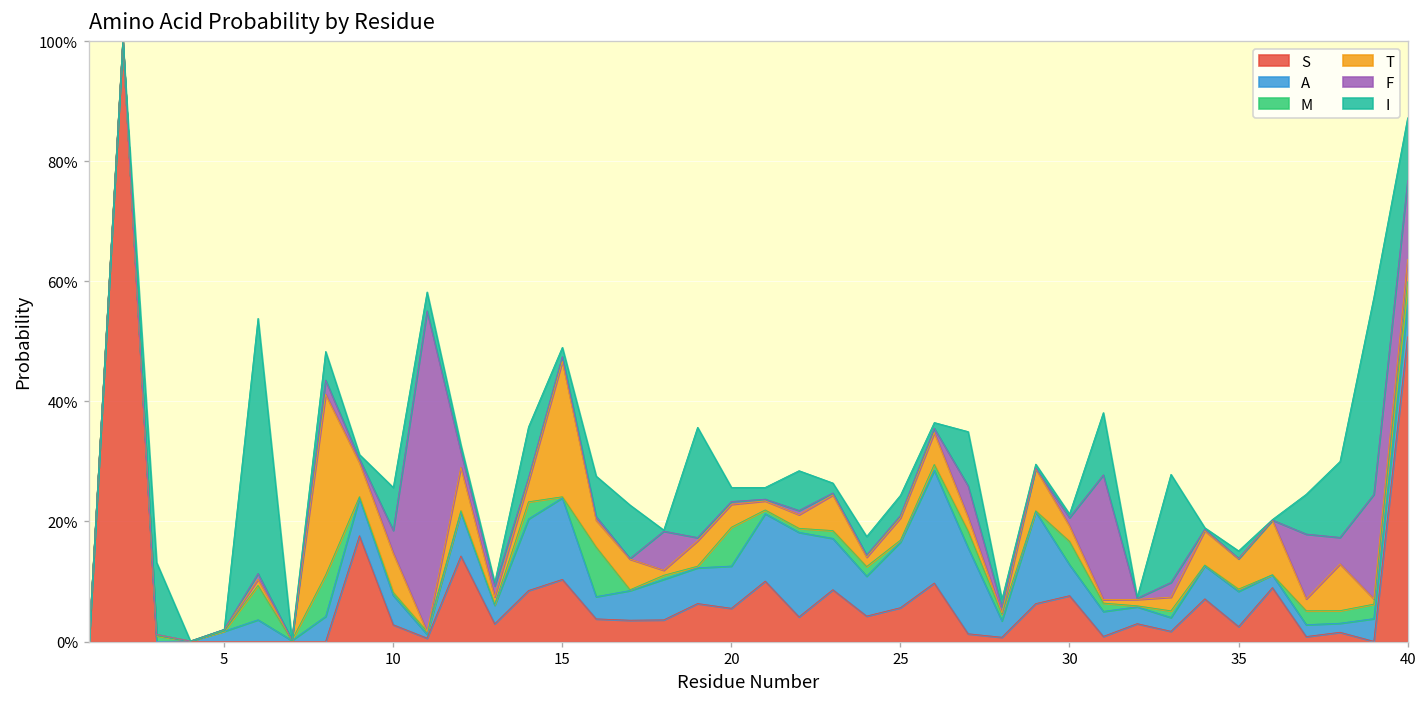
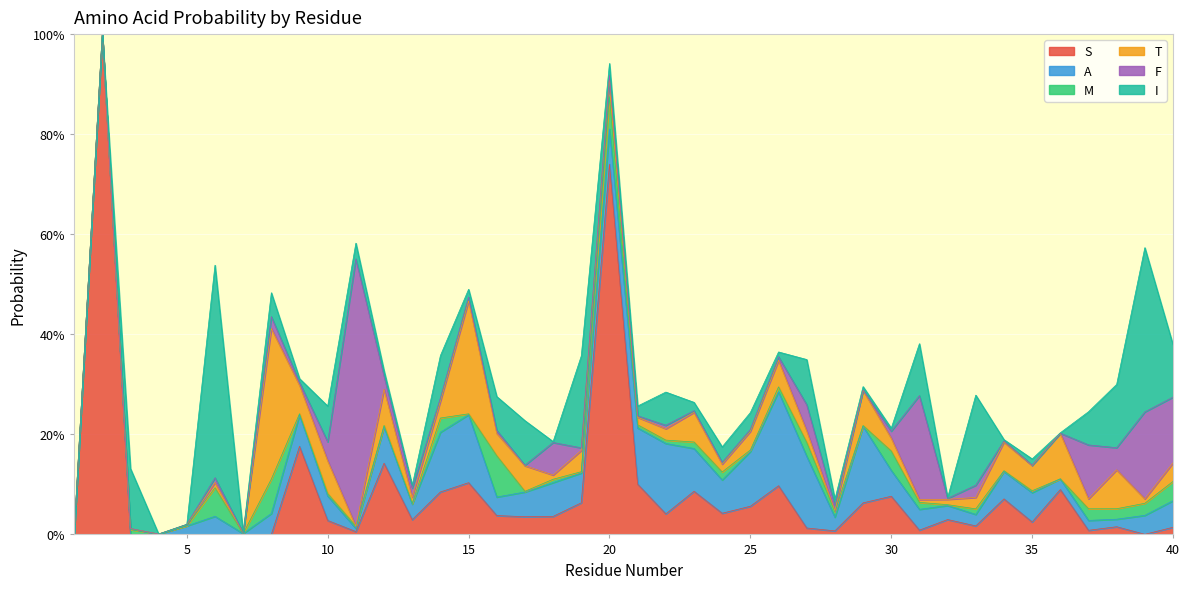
S, 20: 6% -> 74%
S, 40: 51% -> 1%
